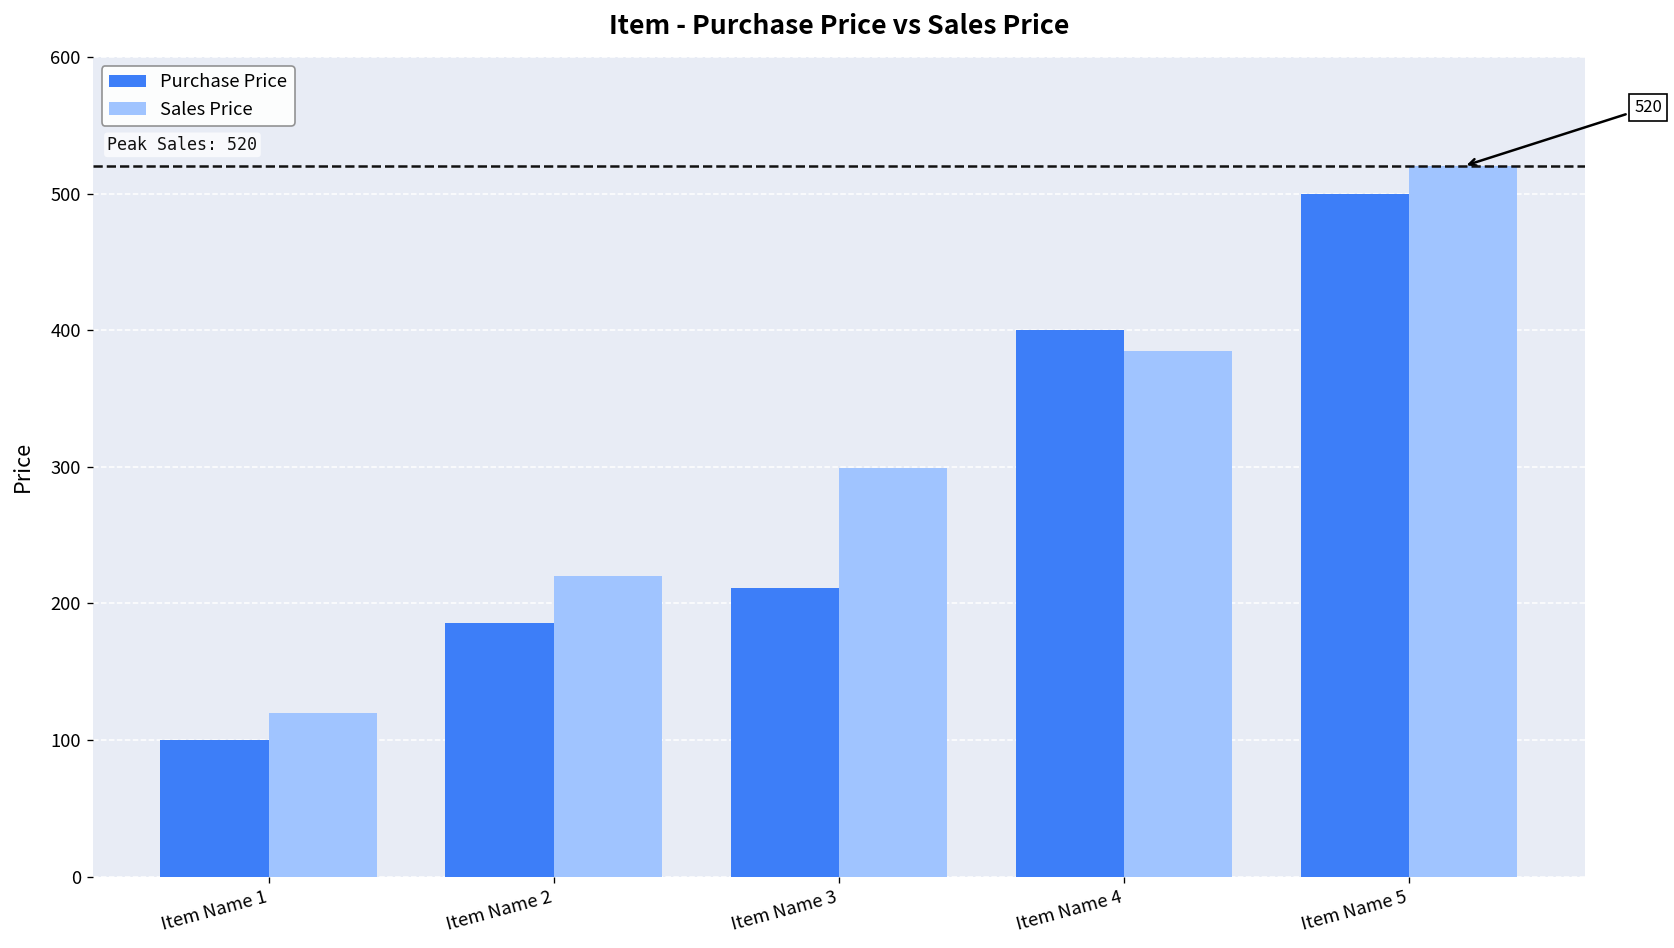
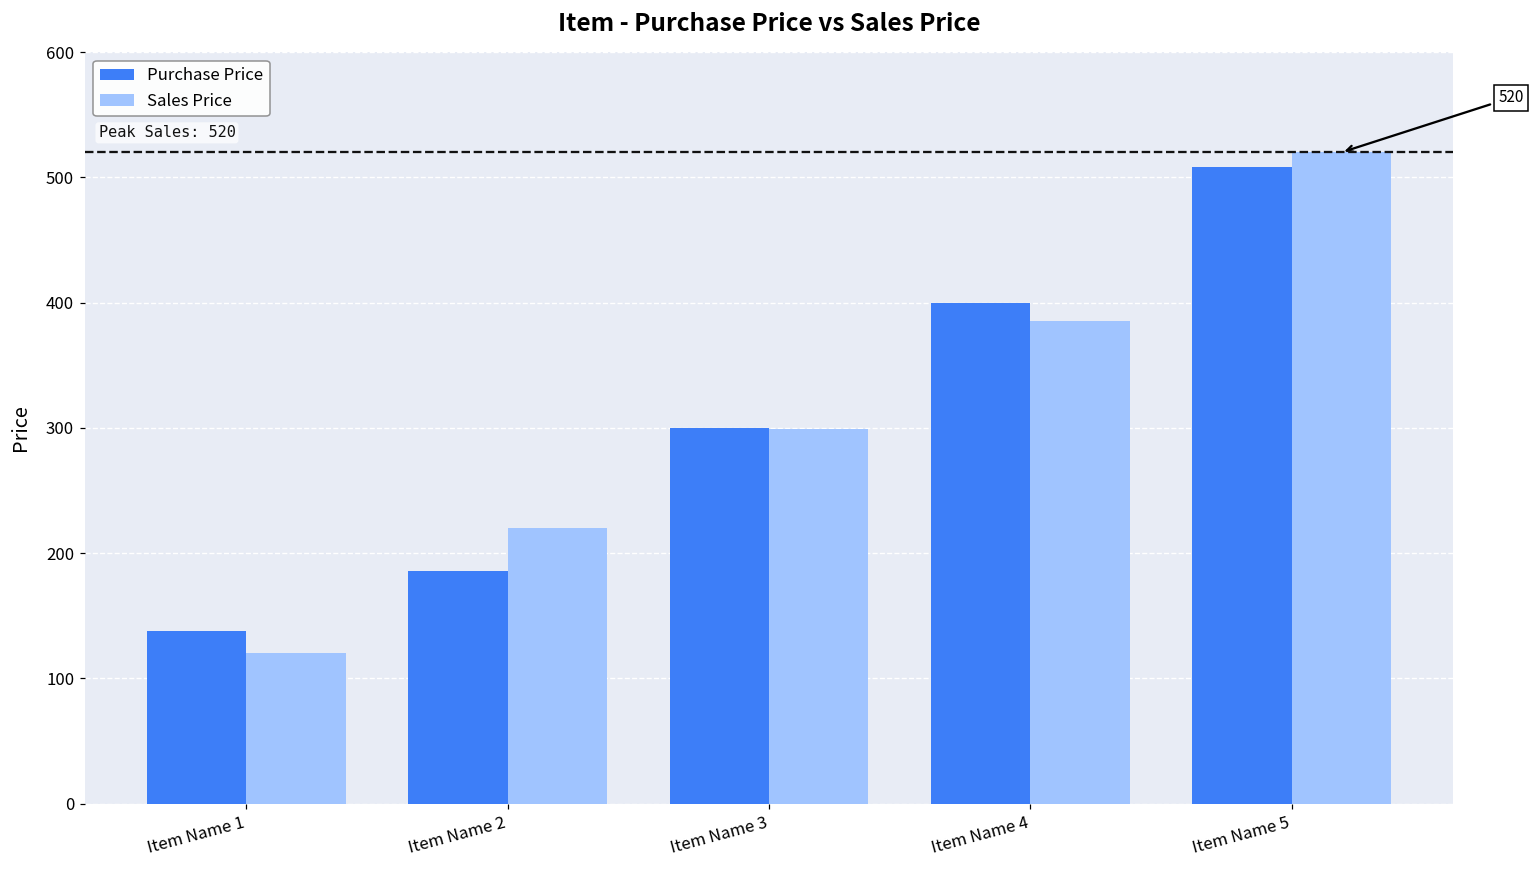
Purchase Price, Item Name 1: 100 -> 138
Purchase Price, Item Name 3: 211 -> 300
Purchase Price, Item Name 5: 500 -> 508
